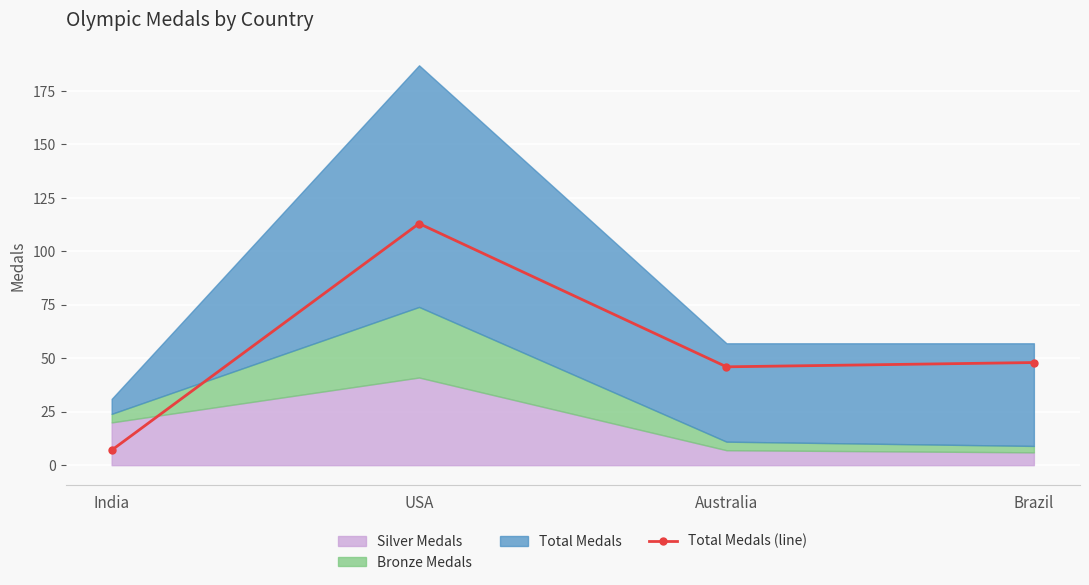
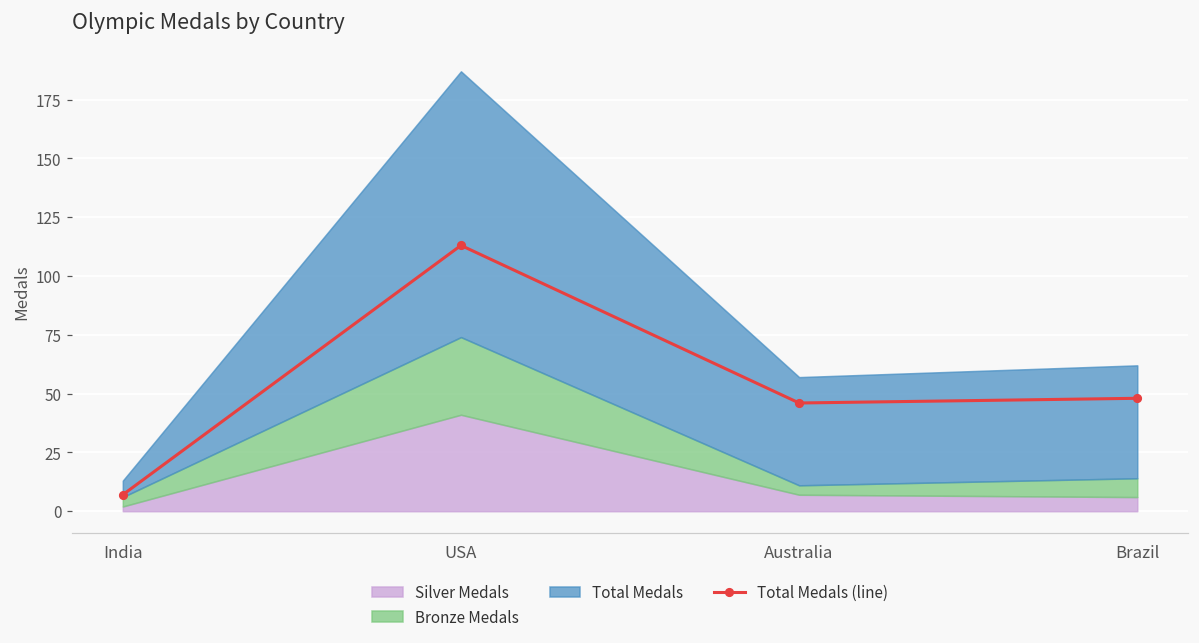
Silver Medals, India: 20 -> 2
Bronze Medals, Brazil: 3 -> 8
